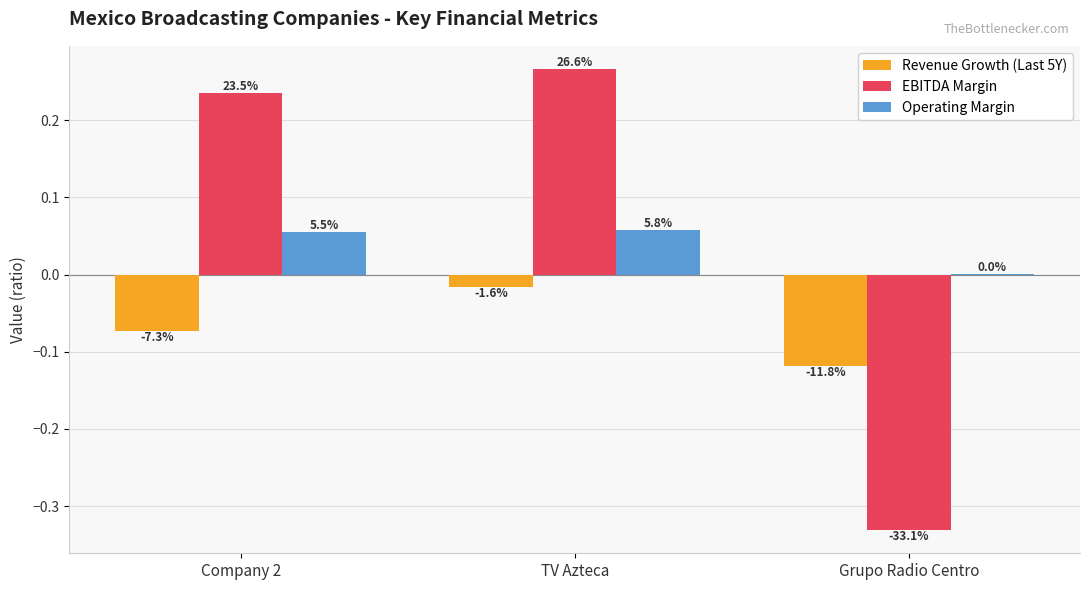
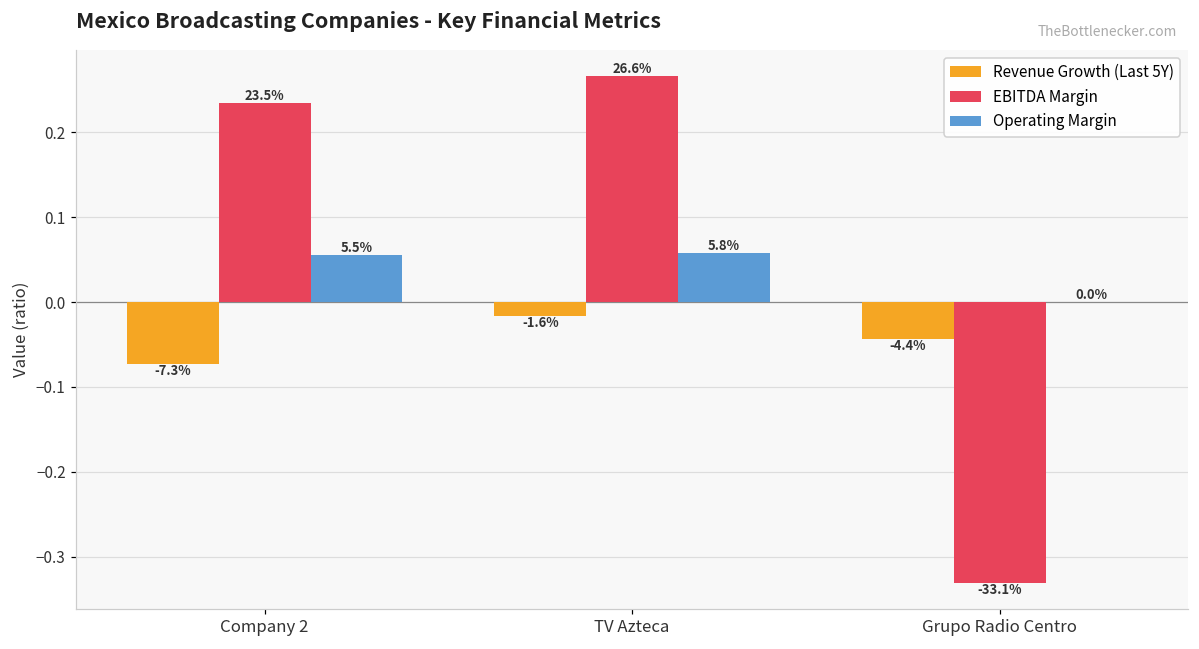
Revenue Growth (Last 5Y), Grupo Radio Centro: -11.8% -> -4.4%
